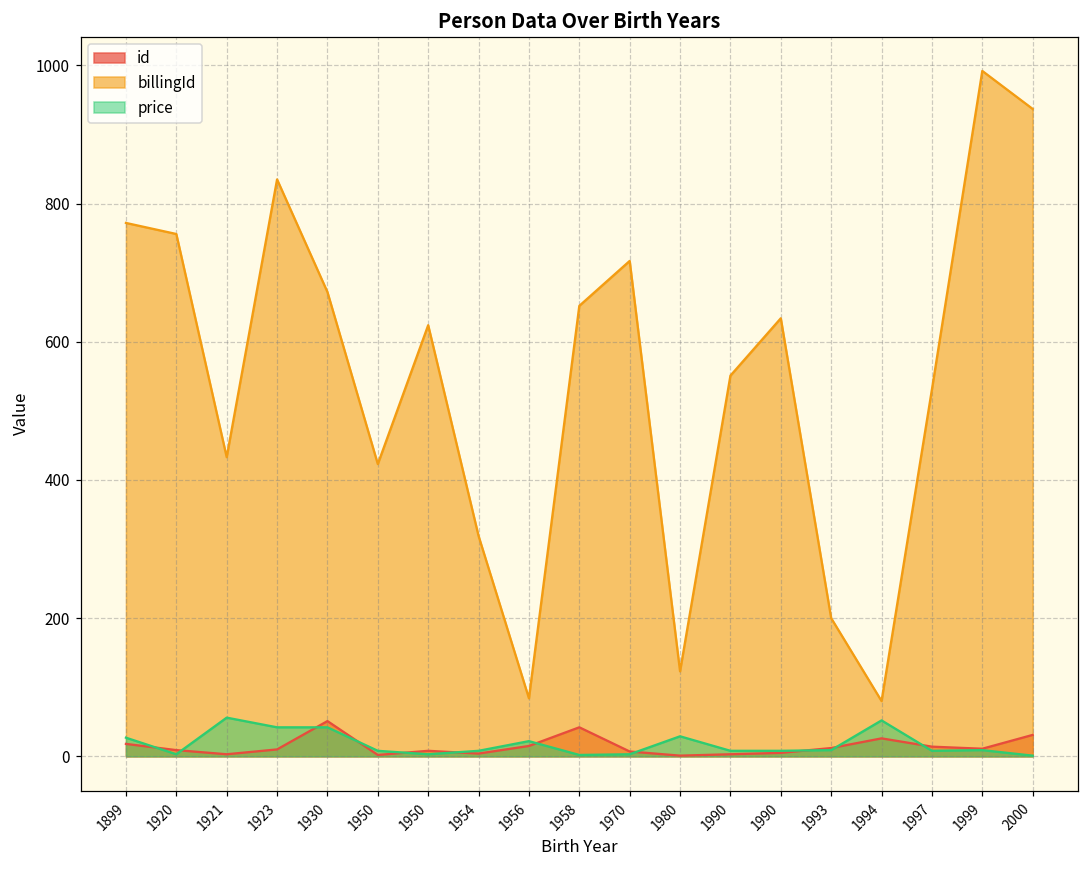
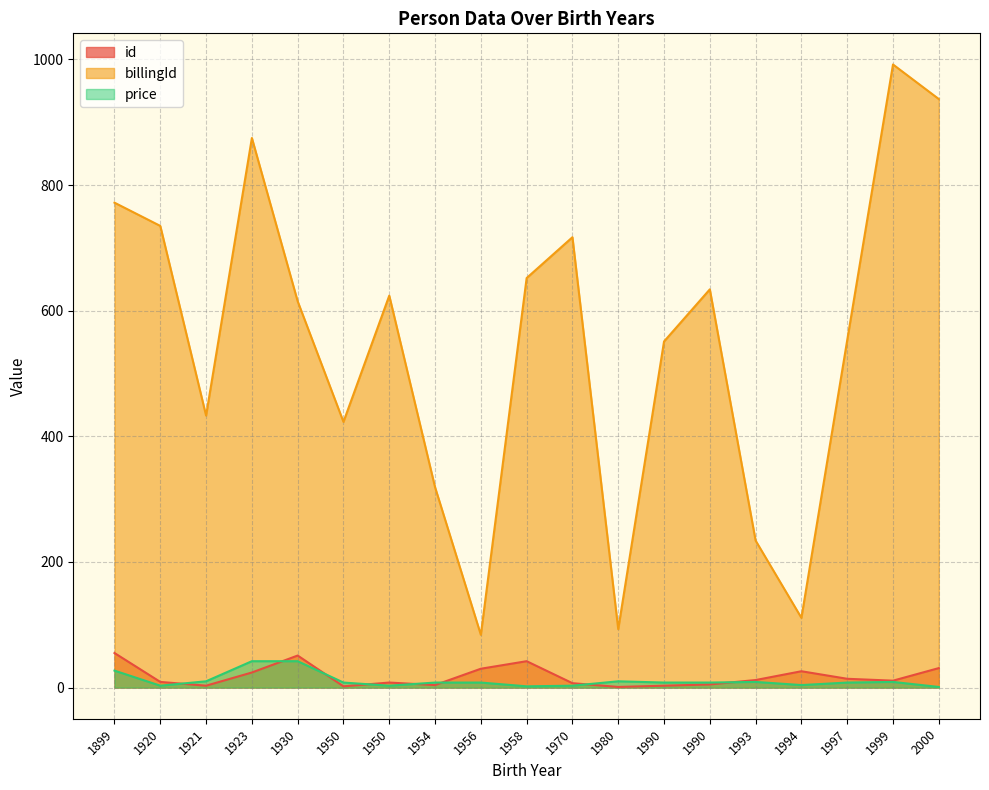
id, 1899: 20 -> 60
billingId, 1920: 760 -> 740
price, 1921: 60 -> 10
id, 1923: 10 -> 20
billingId, 1923: 840 -> 880
billingId, 1930: 670 -> 620
id, 1956: 20 -> 30
price, 1956: 20 -> 10
billingId, 1980: 120 -> 90
price, 1980: 30 -> 10
billingId, 1993: 200 -> 230
billingId, 1994: 80 -> 110
price, 1994: 50 -> 0
billingId, 1997: 530 -> 550
